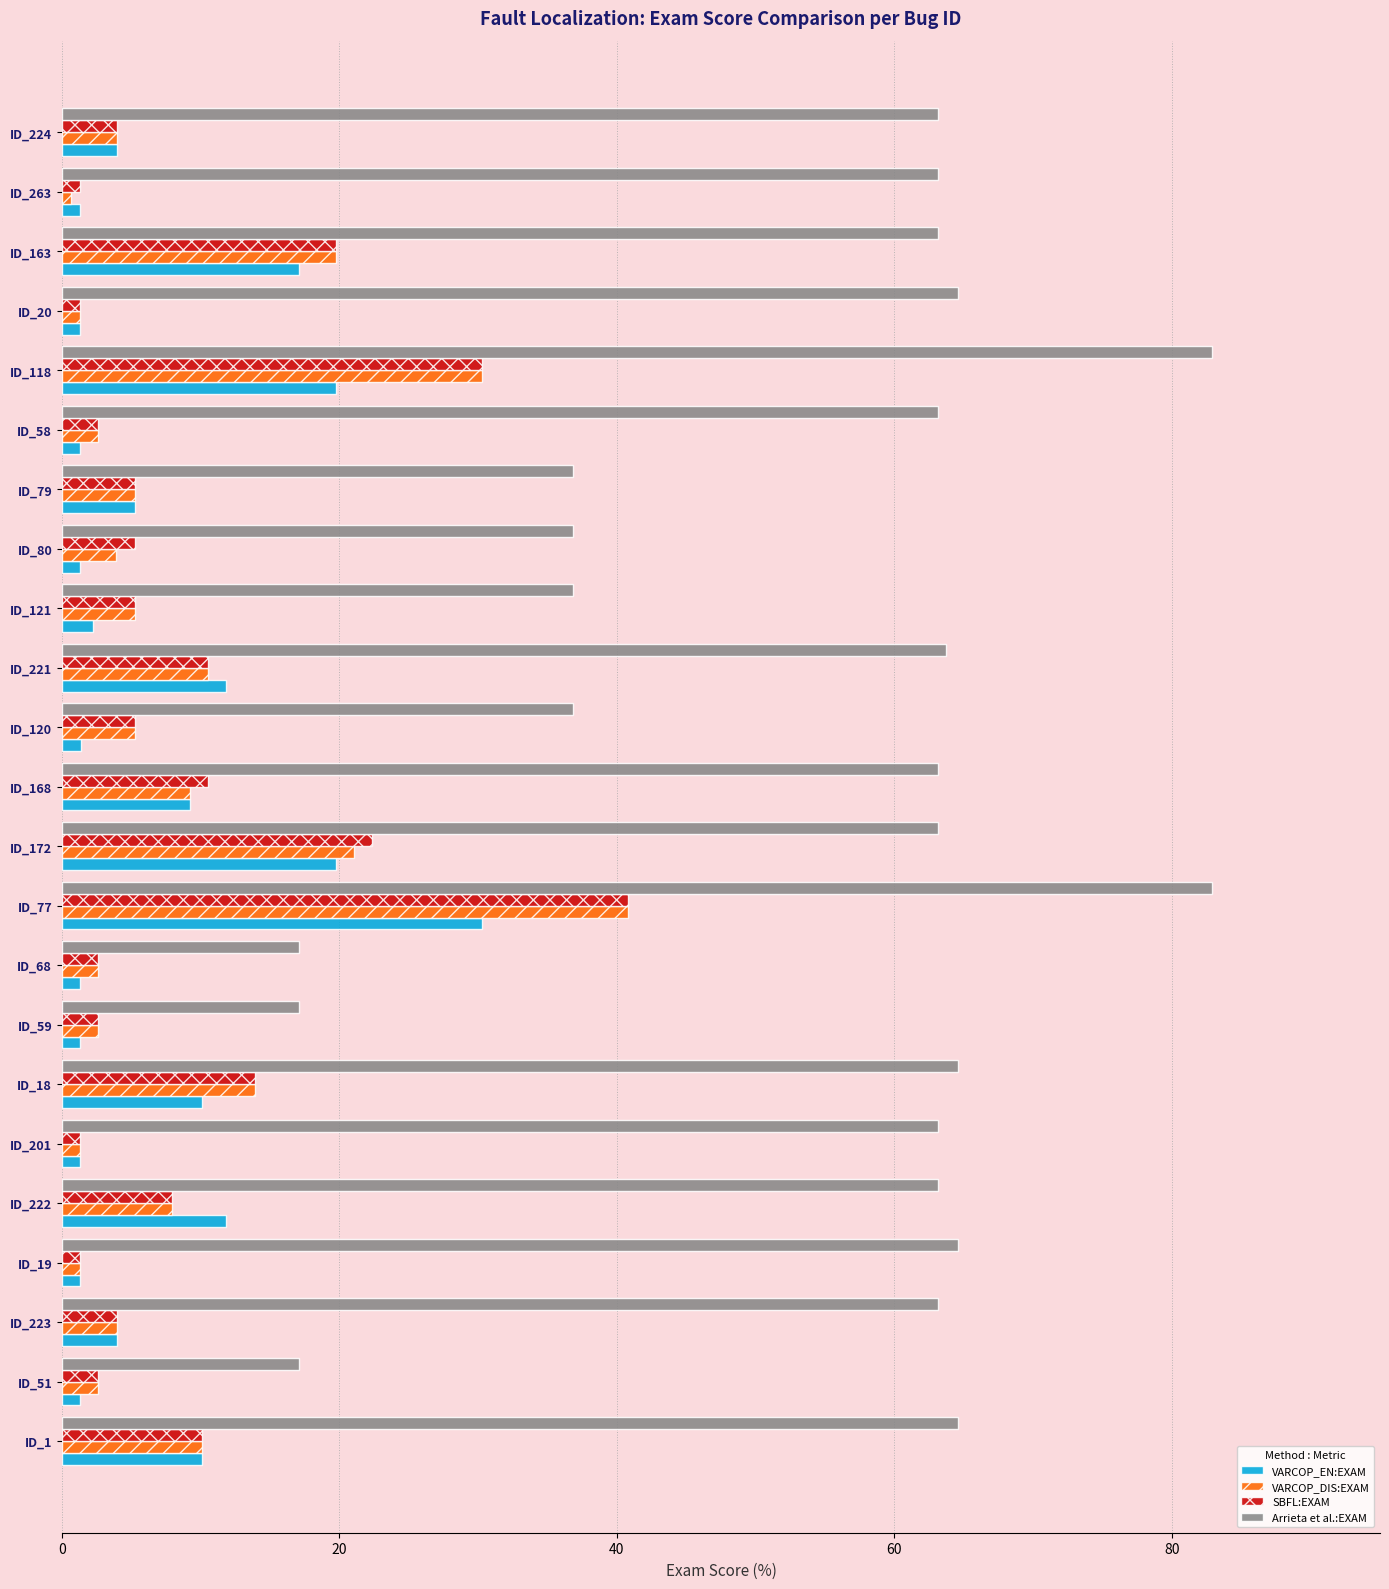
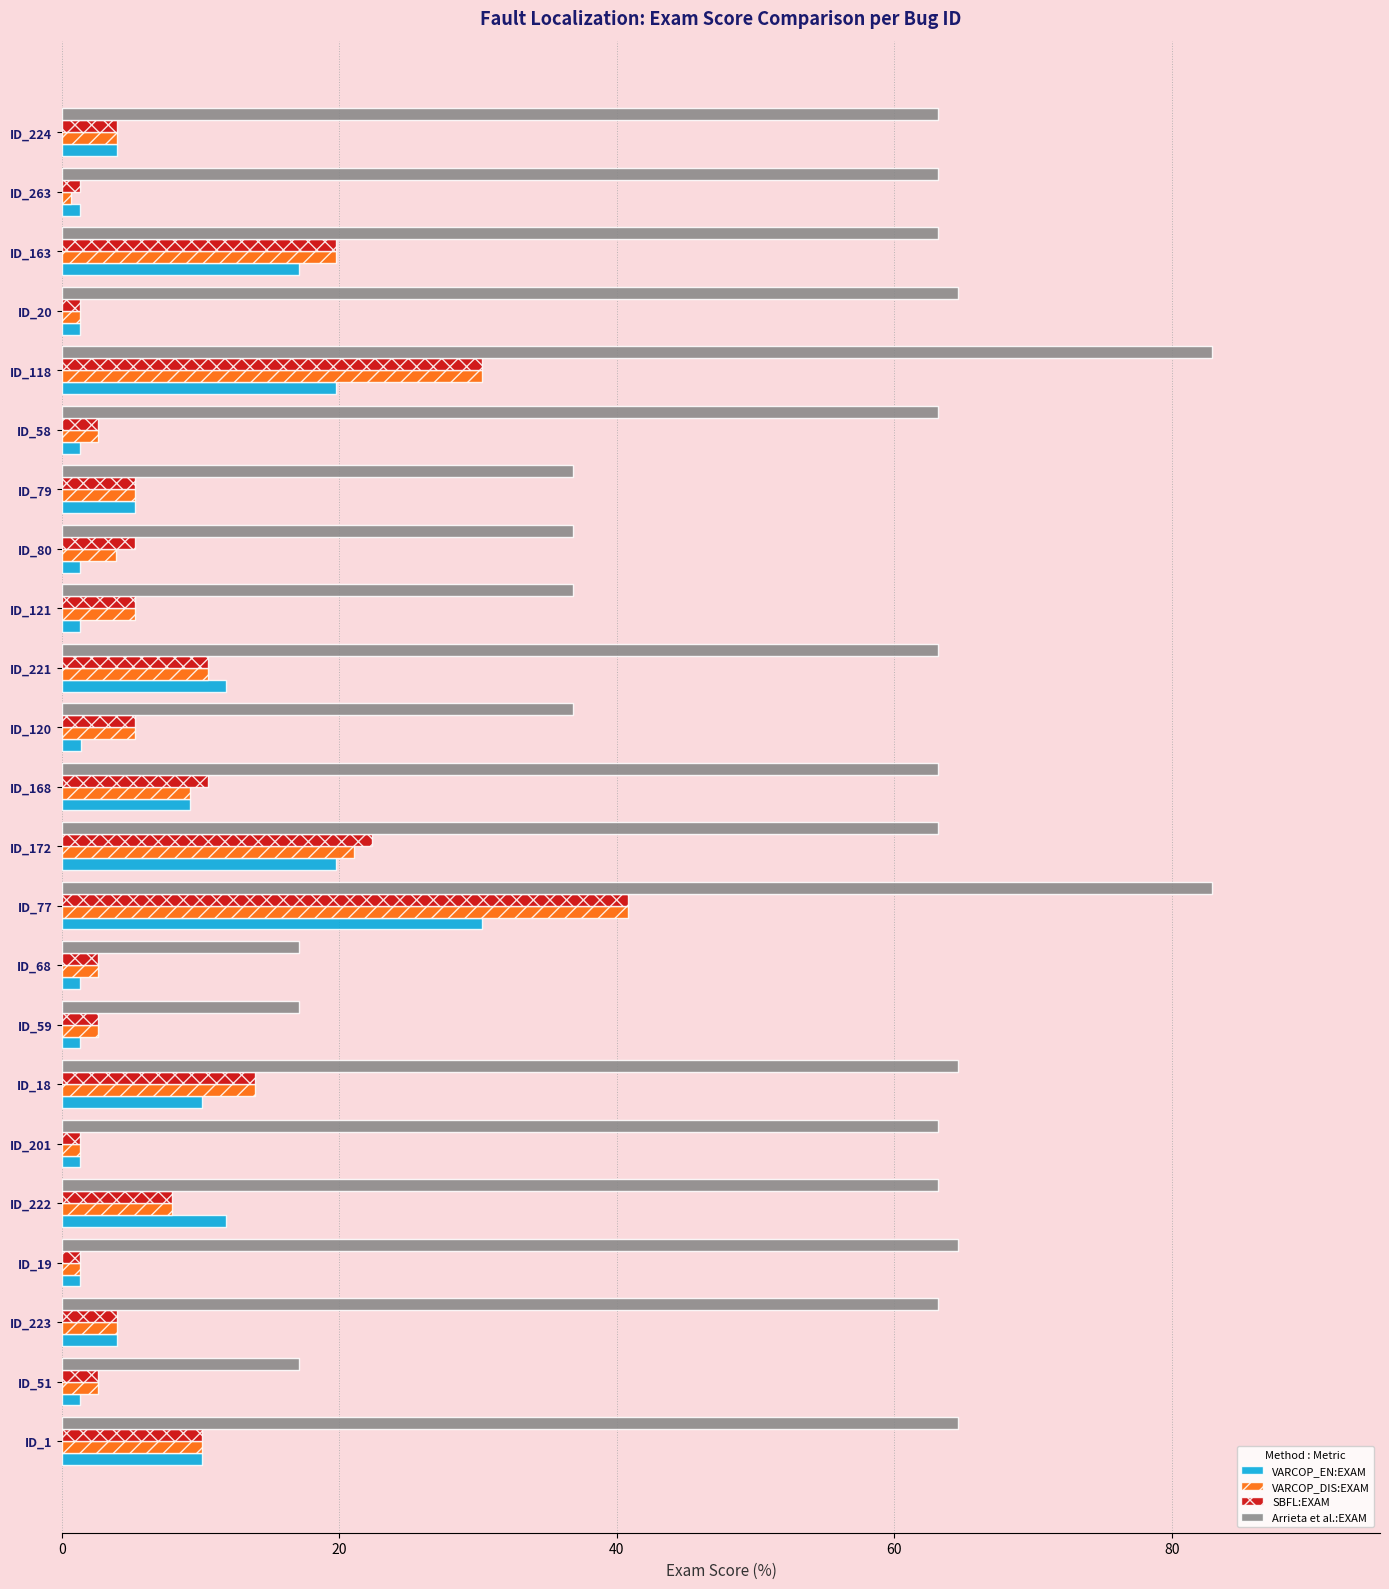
VARCOP_EN:EXAM, ID_121: 2.2 -> 1.3
Arrieta et al.:EXAM, ID_221: 63.7 -> 63.2
